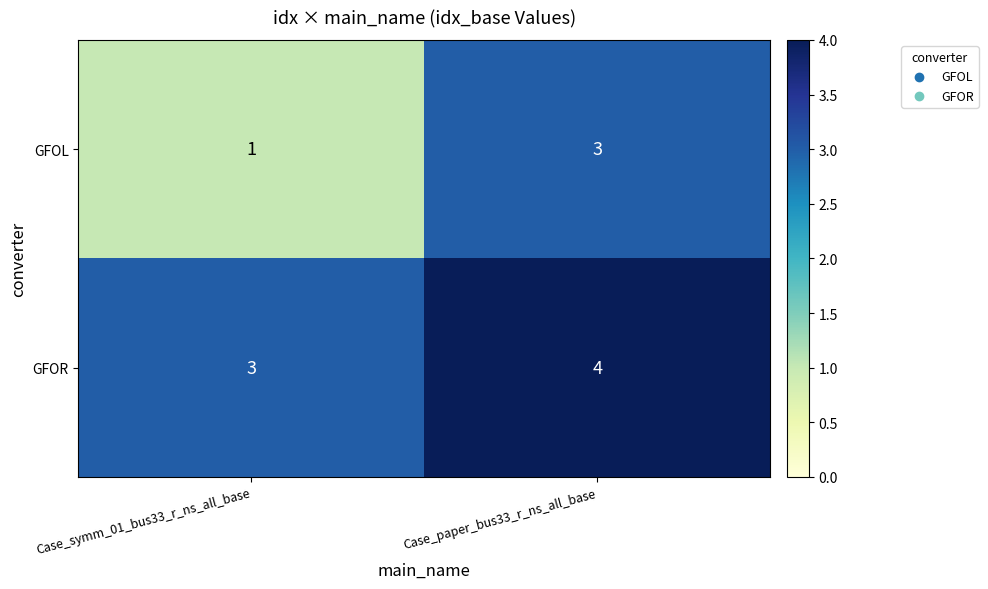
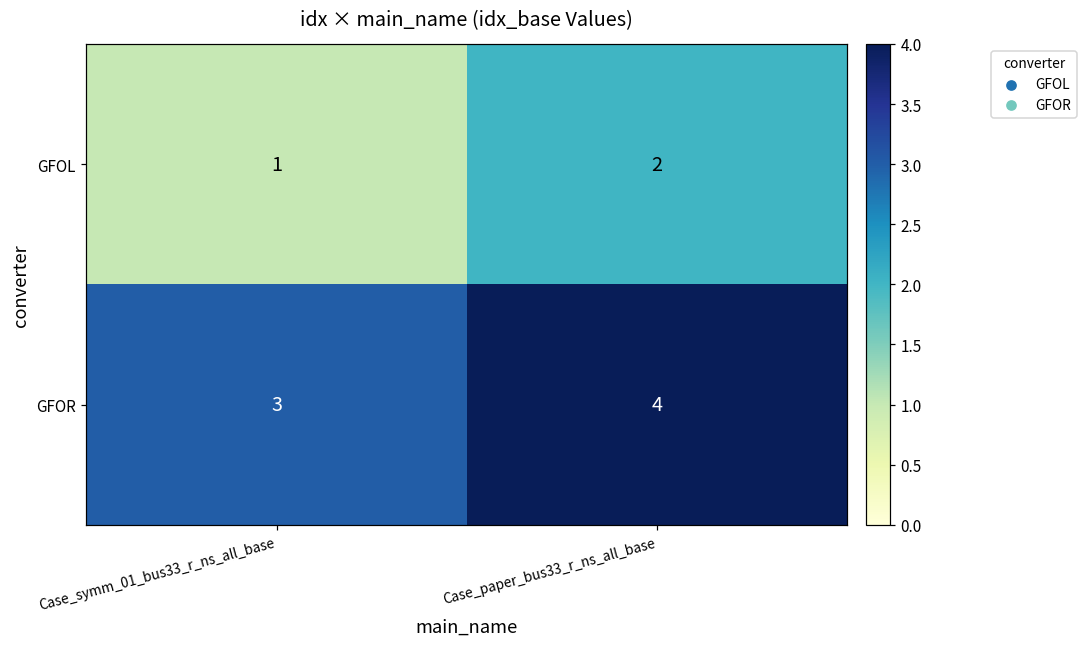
GFOL, Case_paper_bus33_r_ns_all_base: 3 -> 2
